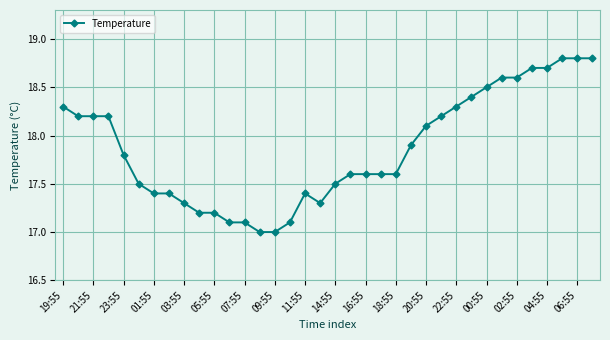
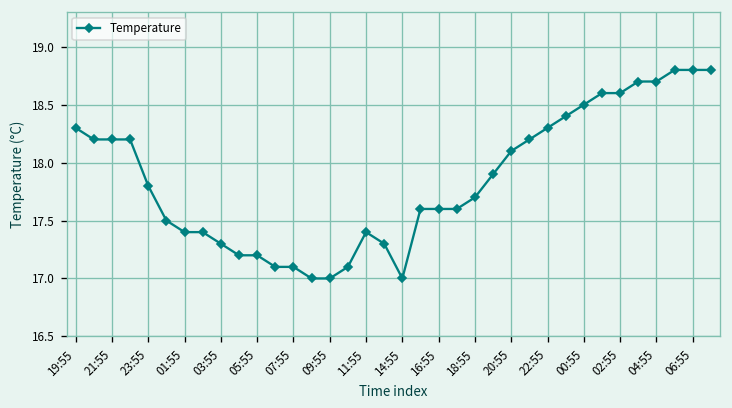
14:55: 17.5 -> 17.0
18:55: 17.6 -> 17.7
